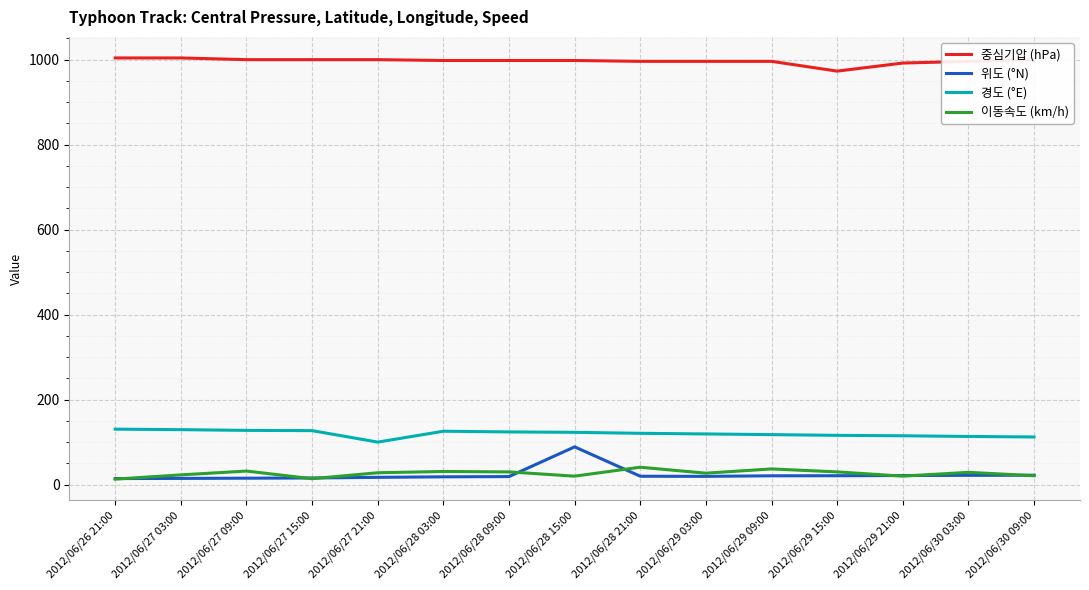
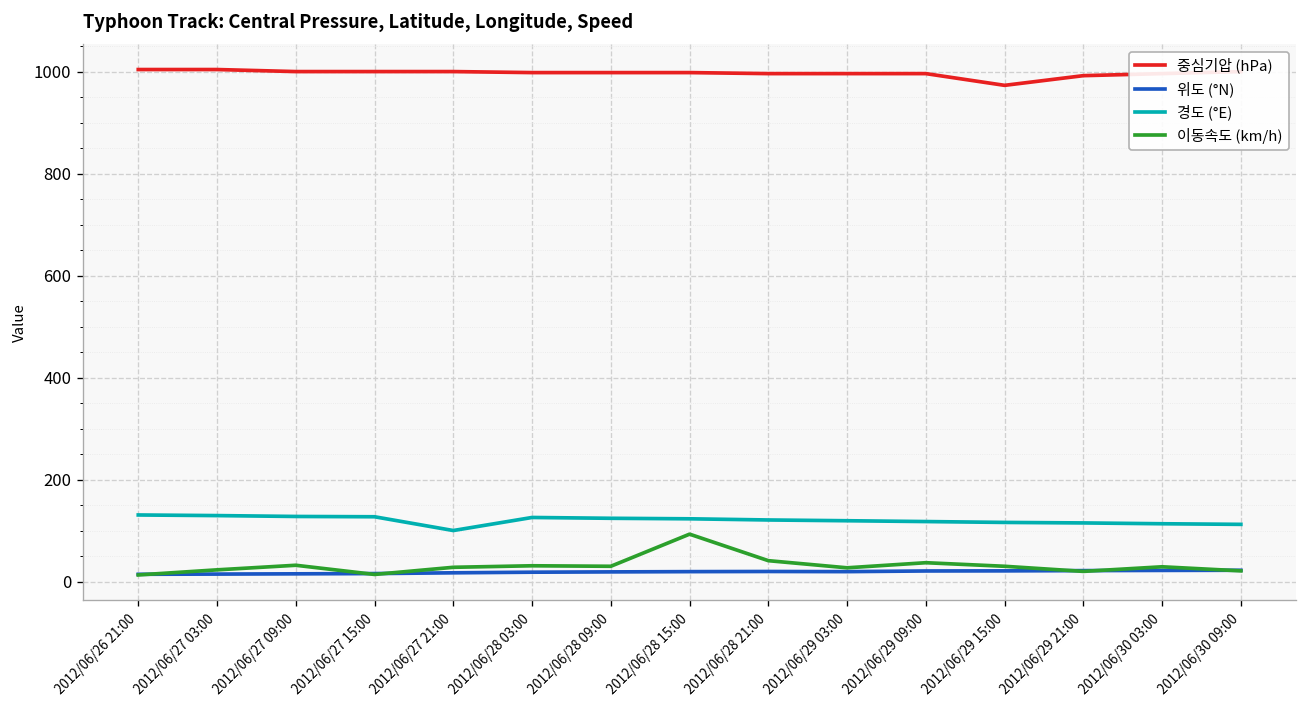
위도 (°N), 2012/06/28 15:00: 90 -> 20
이동속도 (km/h), 2012/06/28 15:00: 20 -> 90
